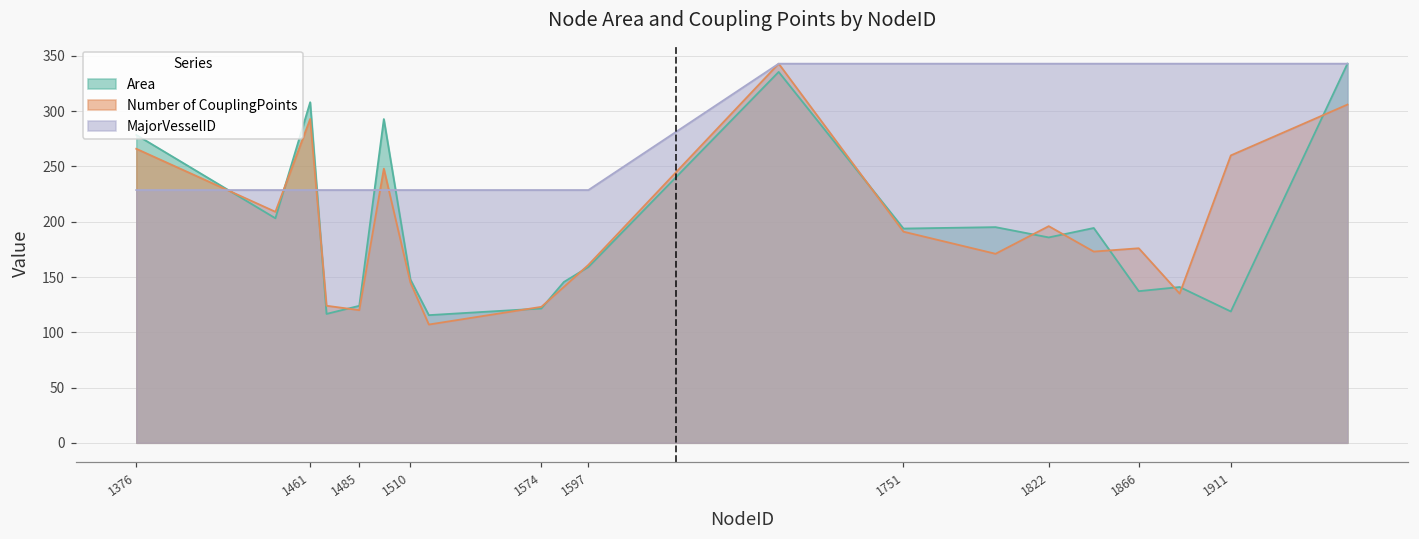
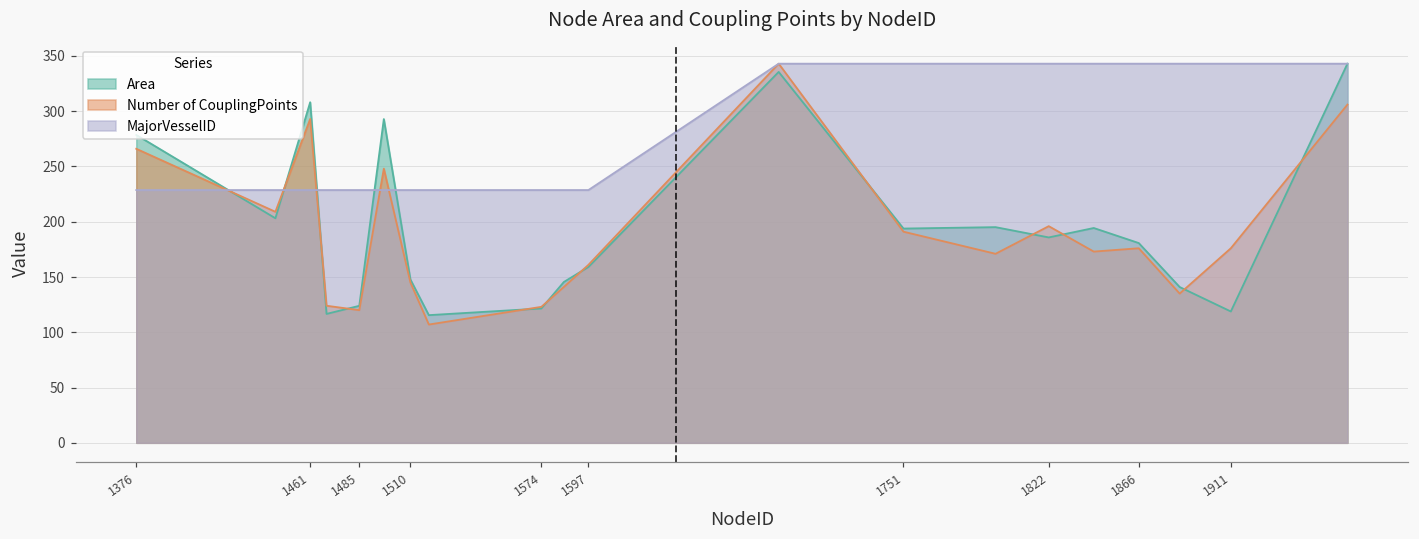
Area, 1866: 137 -> 181
Number of CouplingPoints, 1911: 260 -> 176
